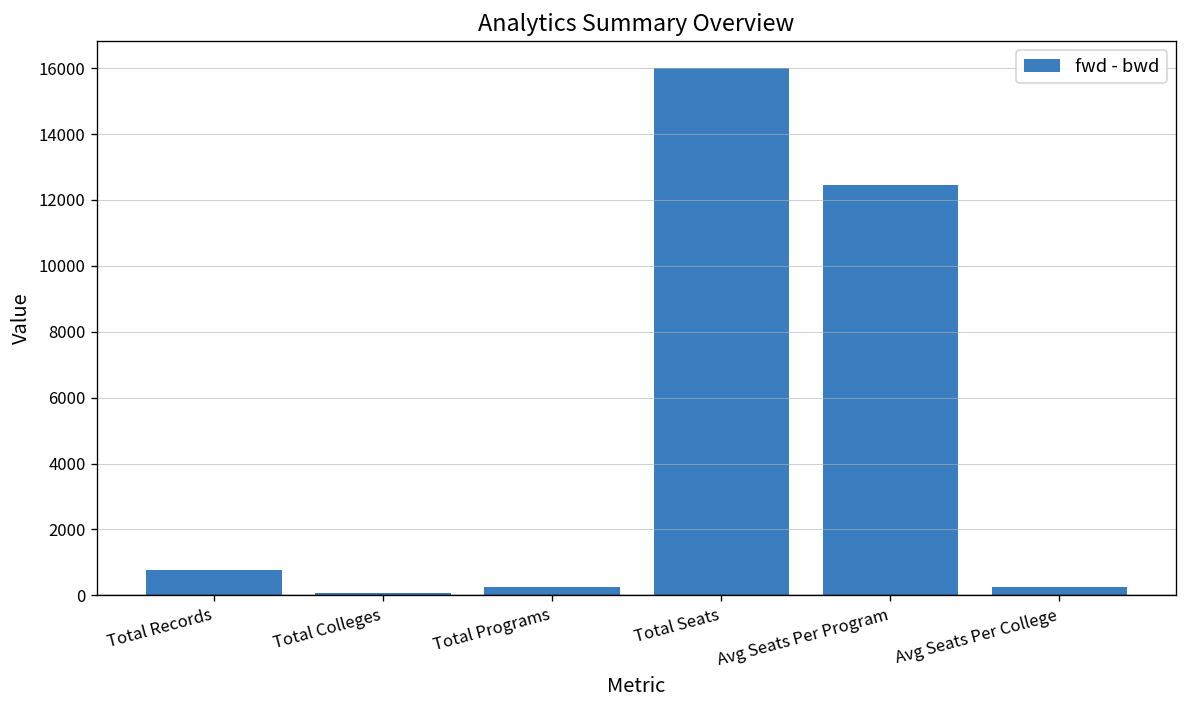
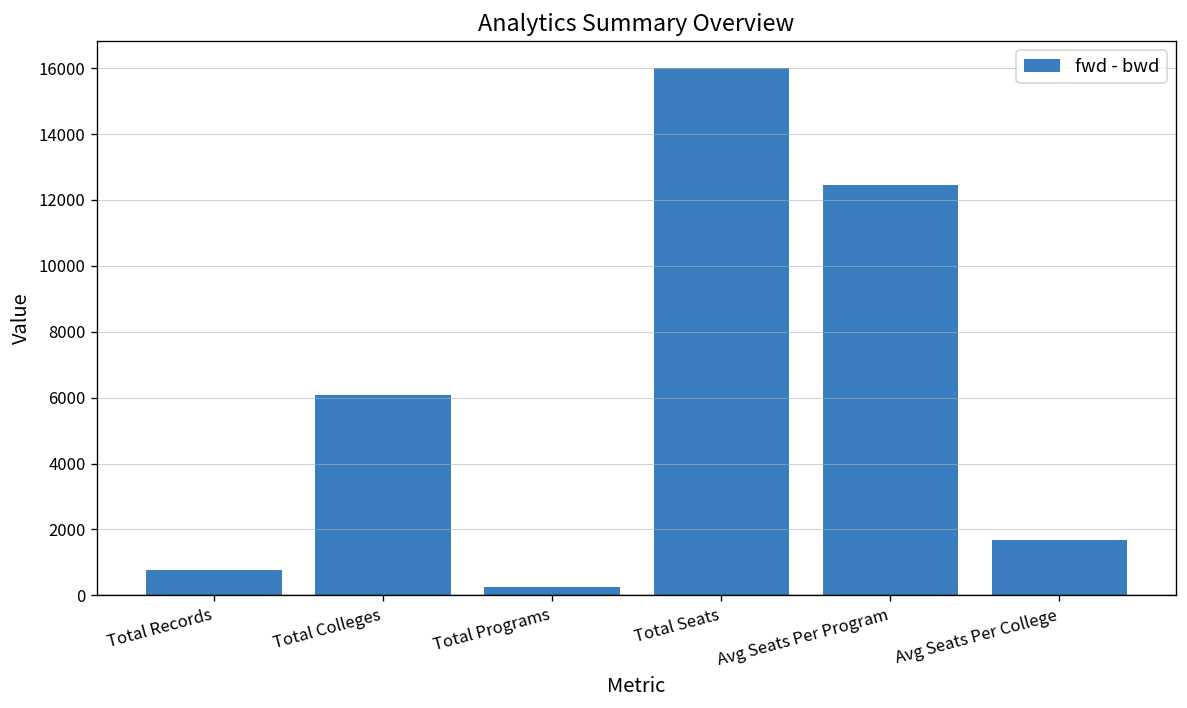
Total Colleges: 100 -> 6100
Avg Seats Per College: 200 -> 1700
